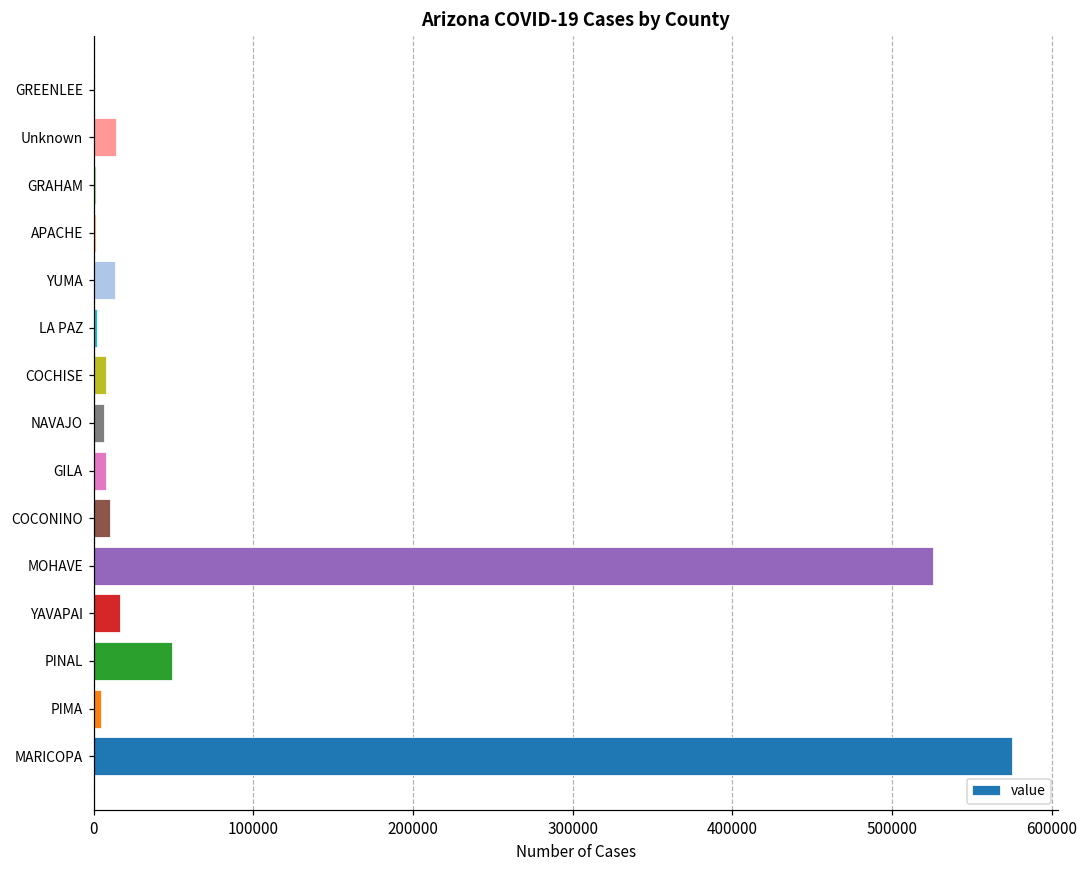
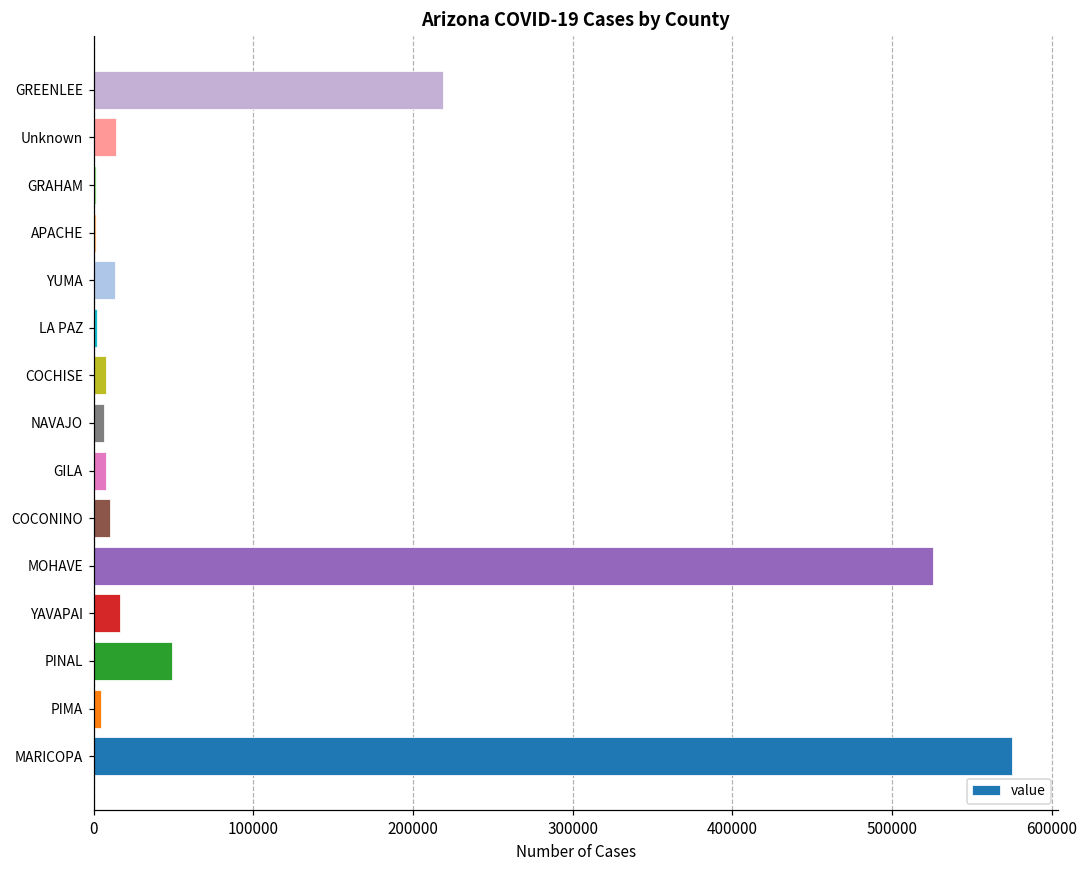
GREENLEE: 0 -> 219000
